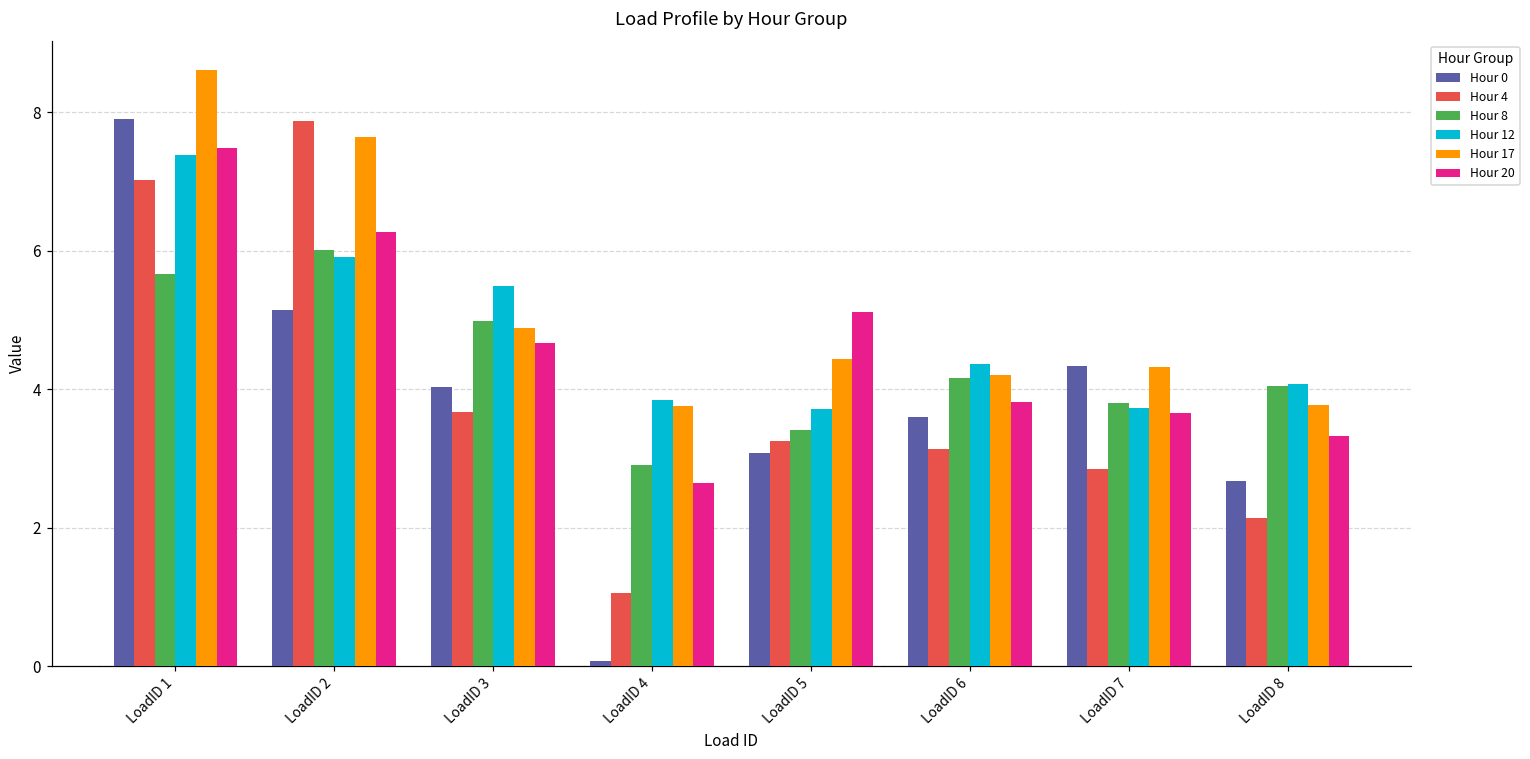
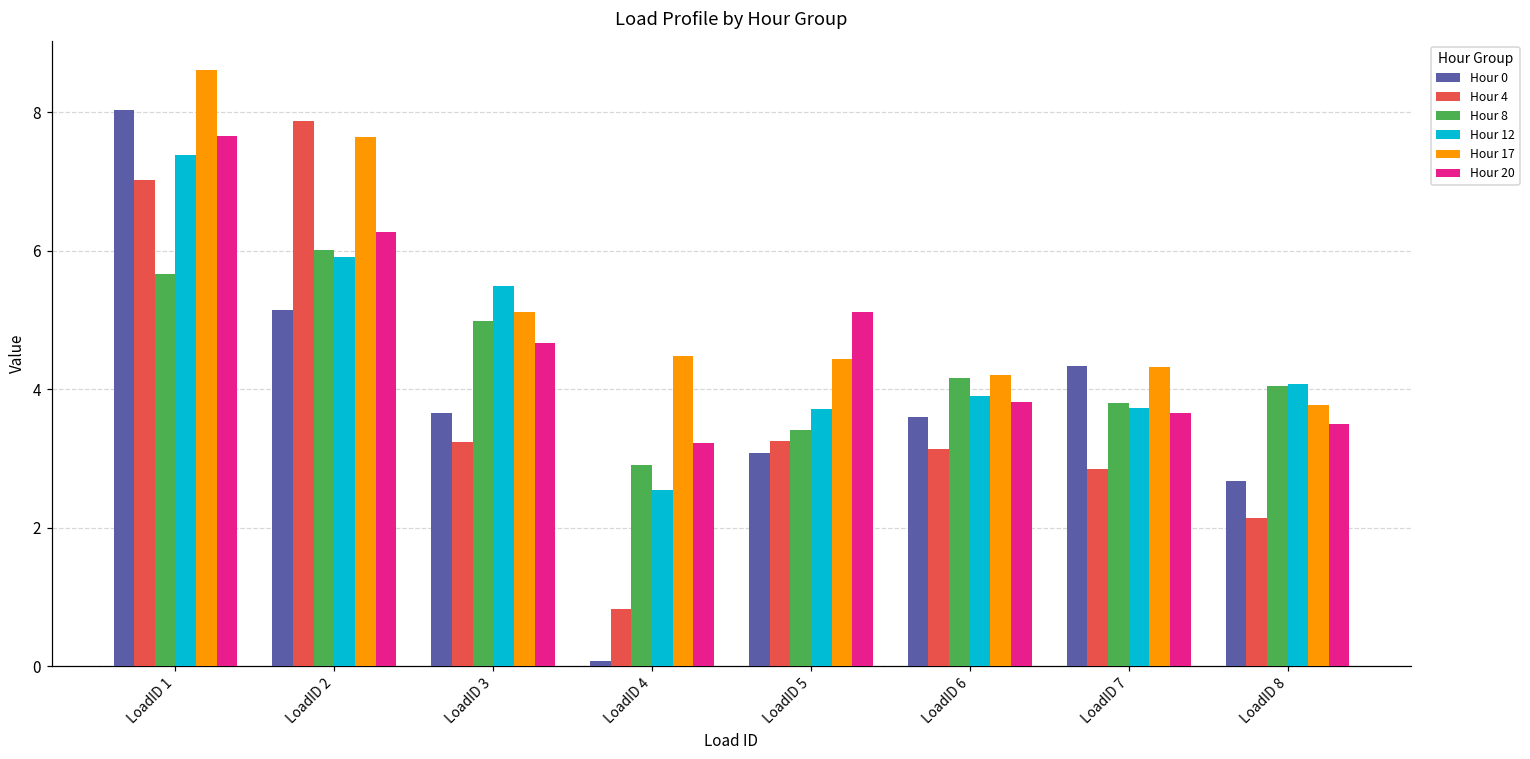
Hour 0, LoadID 1: 7.9 -> 8.0
Hour 20, LoadID 1: 7.5 -> 7.7
Hour 0, LoadID 3: 4.0 -> 3.7
Hour 4, LoadID 3: 3.7 -> 3.2
Hour 17, LoadID 3: 4.9 -> 5.1
Hour 4, LoadID 4: 1.1 -> 0.8
Hour 12, LoadID 4: 3.8 -> 2.5
Hour 17, LoadID 4: 3.8 -> 4.5
Hour 20, LoadID 4: 2.7 -> 3.2
Hour 12, LoadID 6: 4.4 -> 3.9
Hour 20, LoadID 8: 3.3 -> 3.5
